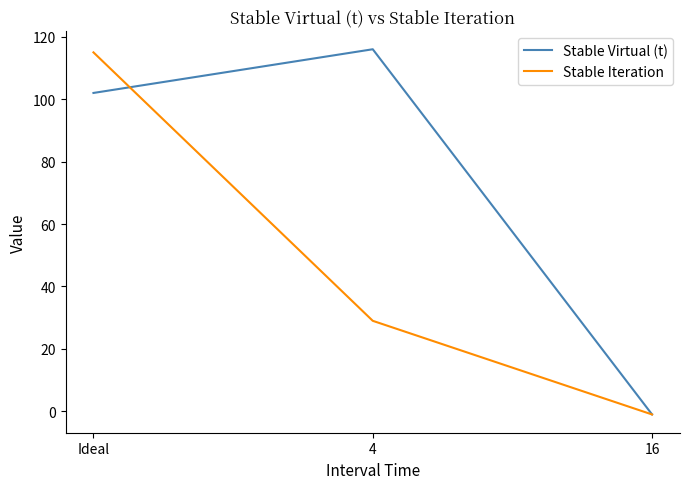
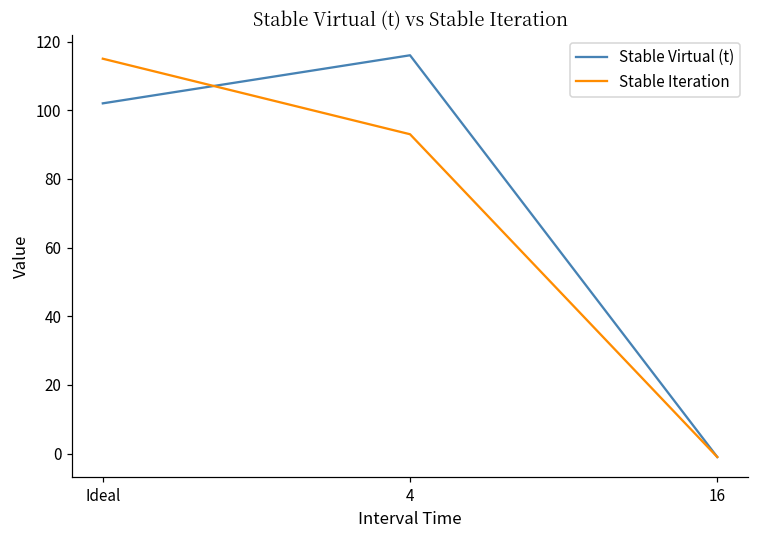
Stable Iteration, 4: 29 -> 93
